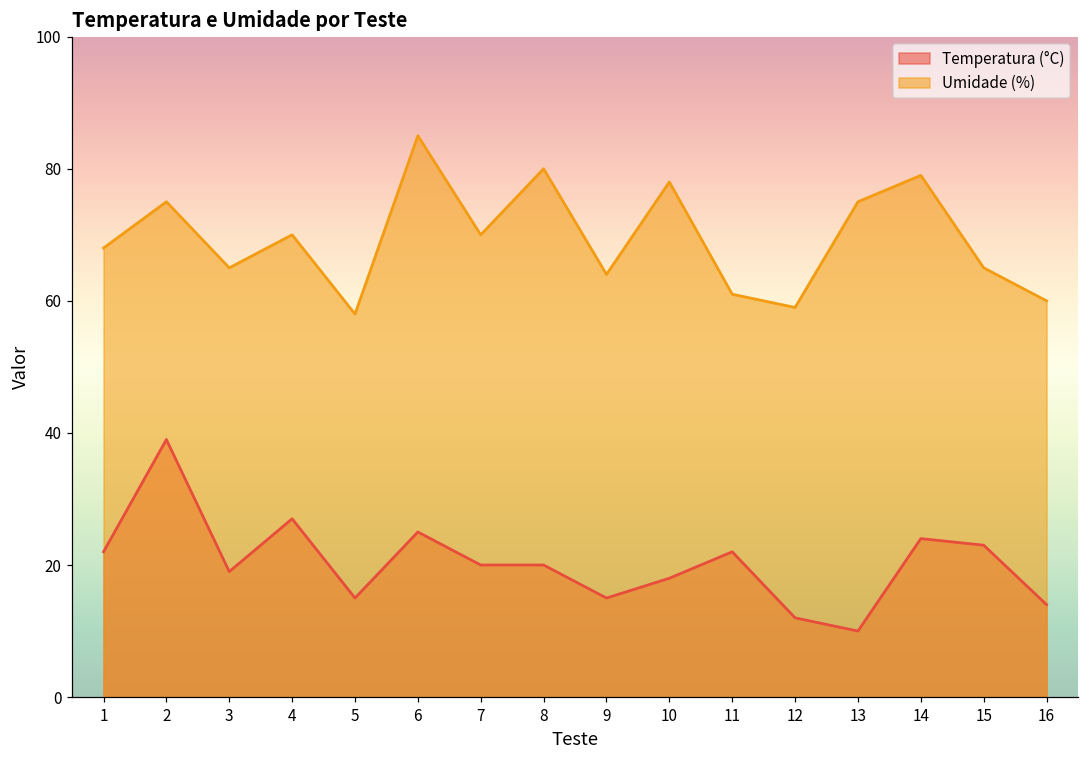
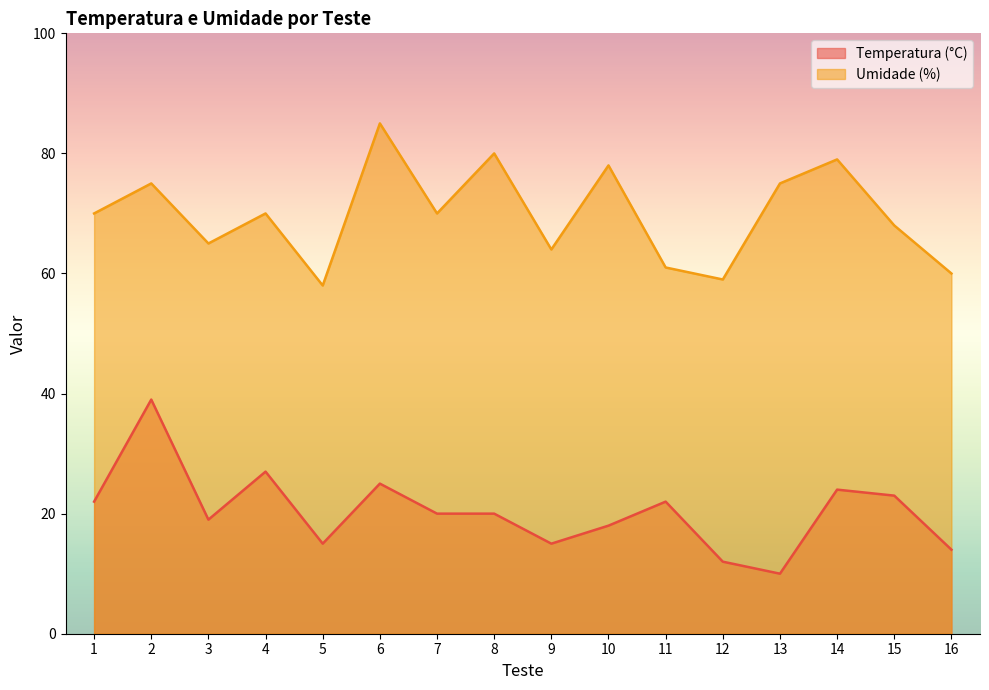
Umidade (%), 1: 68 -> 70
Umidade (%), 15: 65 -> 68
